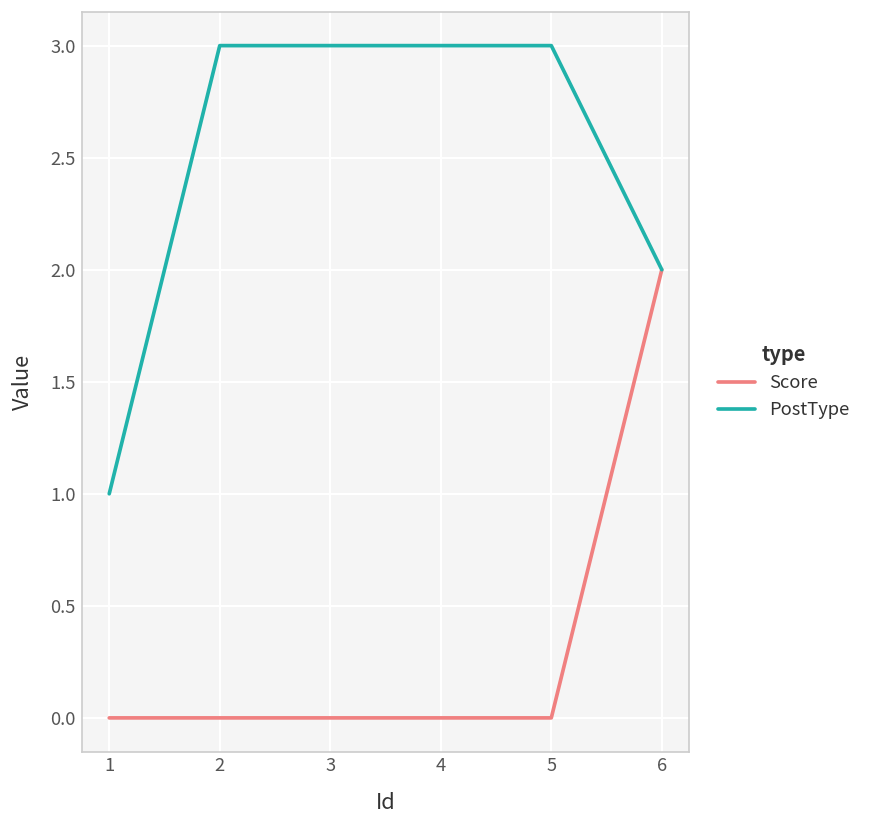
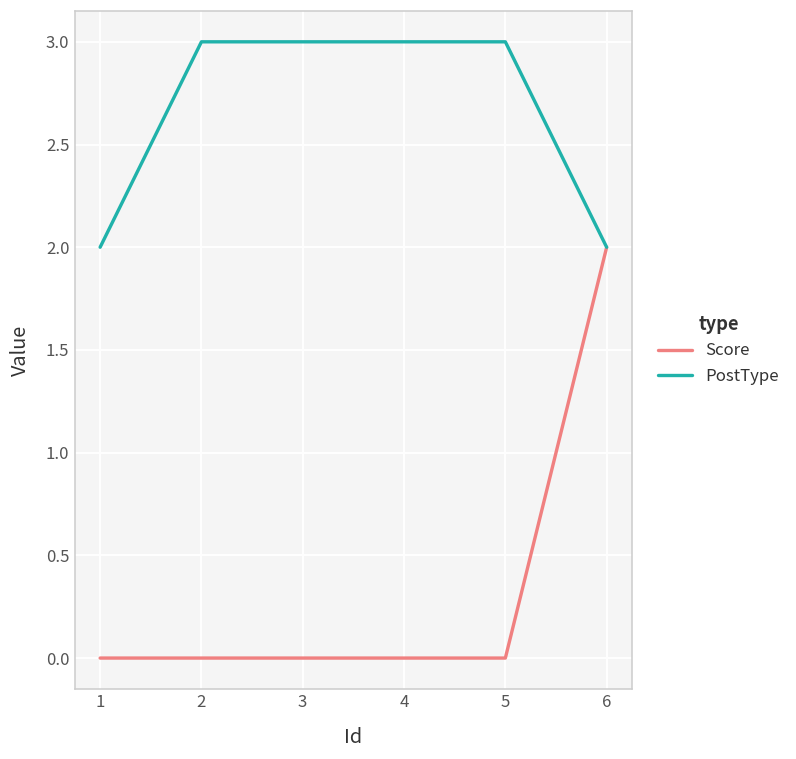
PostType, 1: 1 -> 2
